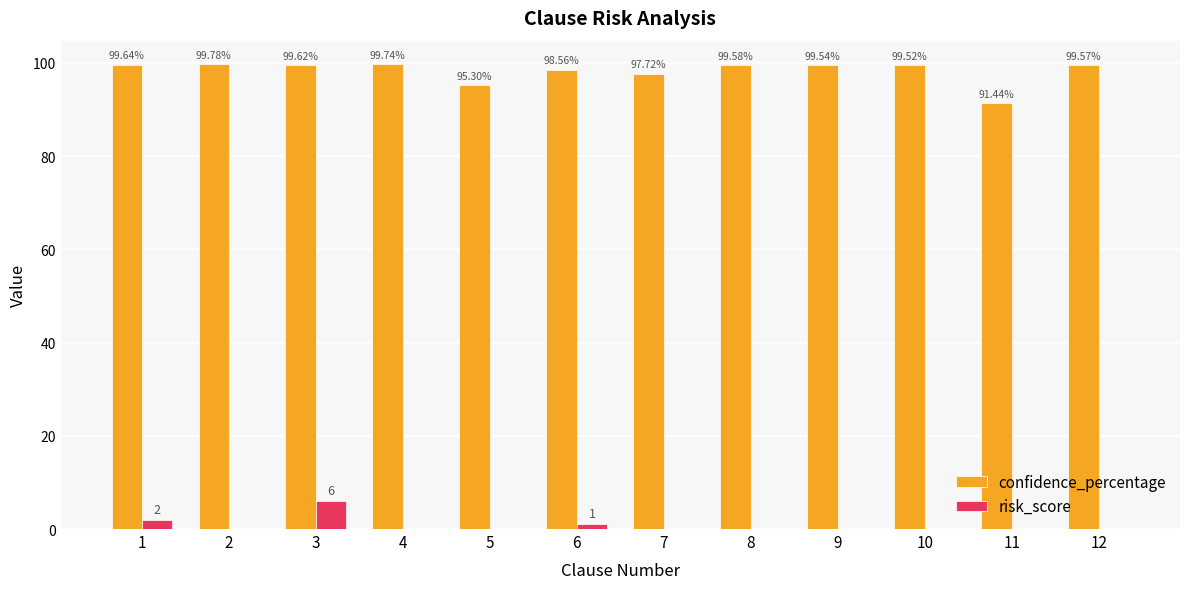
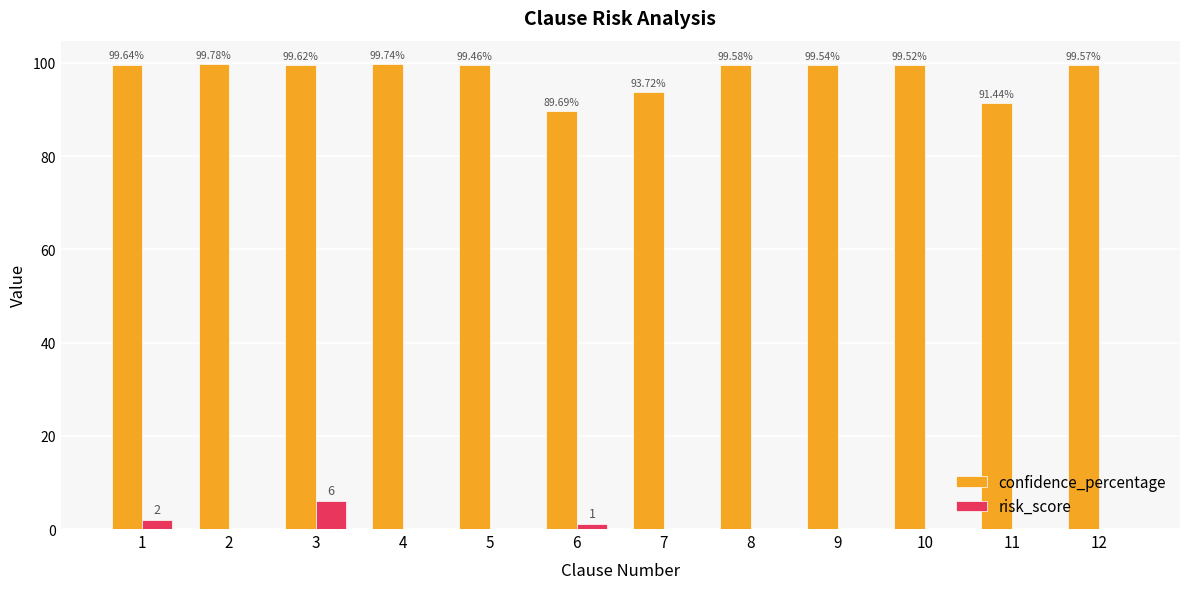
confidence_percentage, 5: 95.30% -> 99.46%
confidence_percentage, 6: 98.56% -> 89.69%
confidence_percentage, 7: 97.72% -> 93.72%
